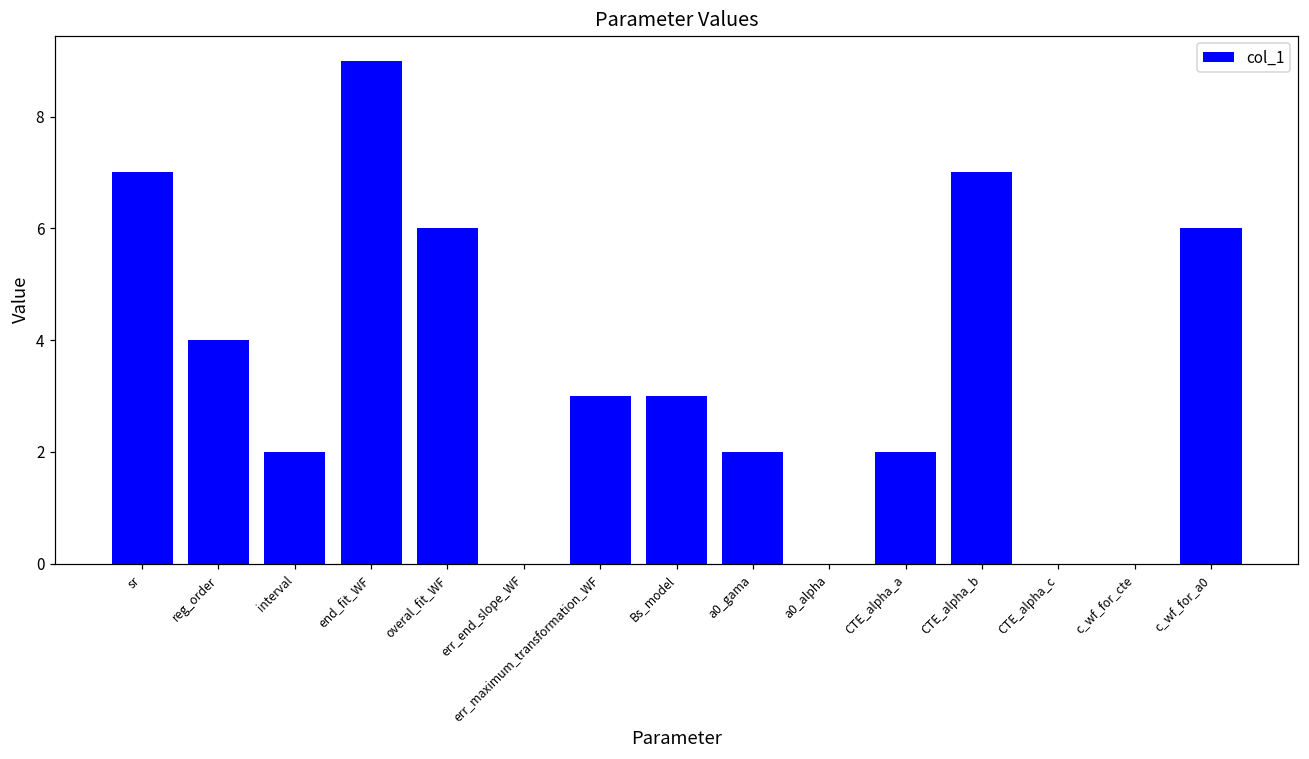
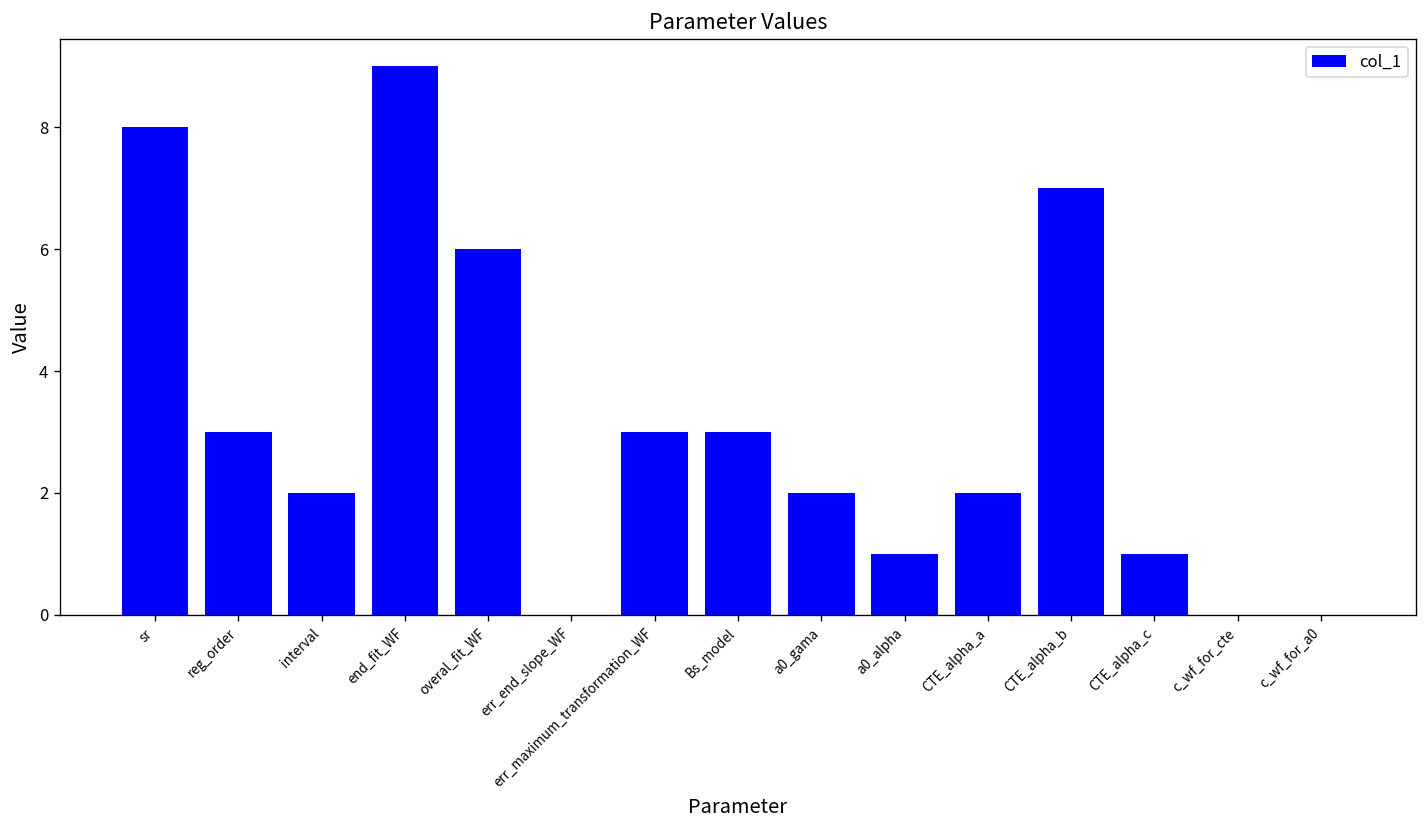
sr: 7 -> 8
reg_order: 4 -> 3
a0_alpha: 0 -> 1
CTE_alpha_c: 0 -> 1
c_wf_for_a0: 6 -> 0
